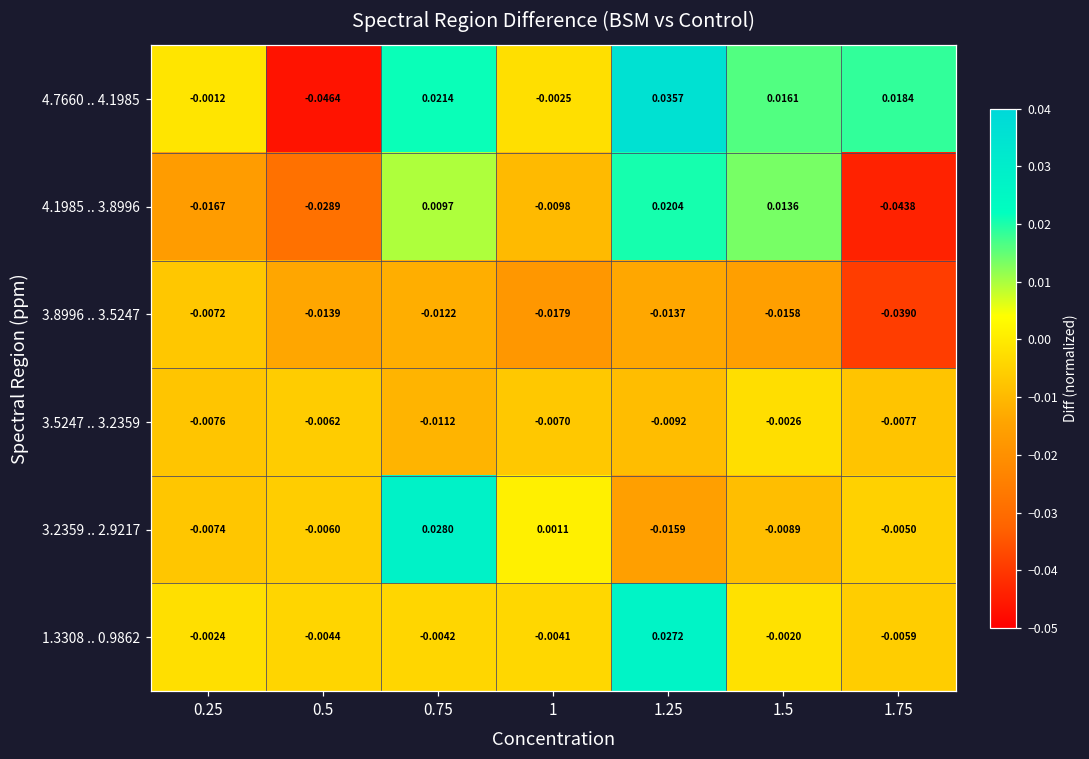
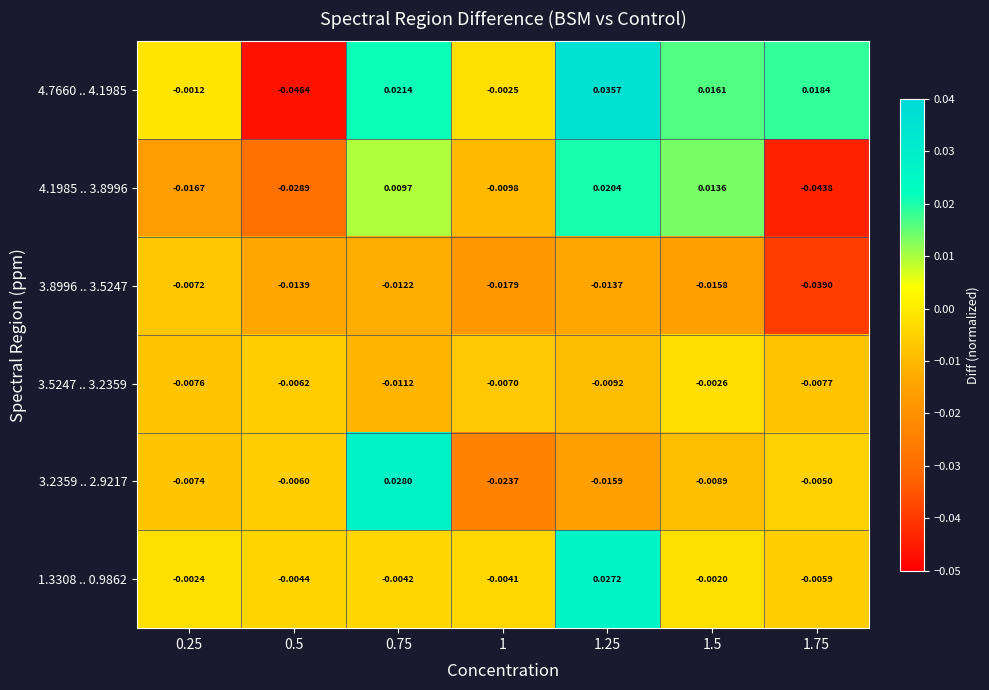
3.2359 .. 2.9217, 1: 0.0011 -> -0.0237
